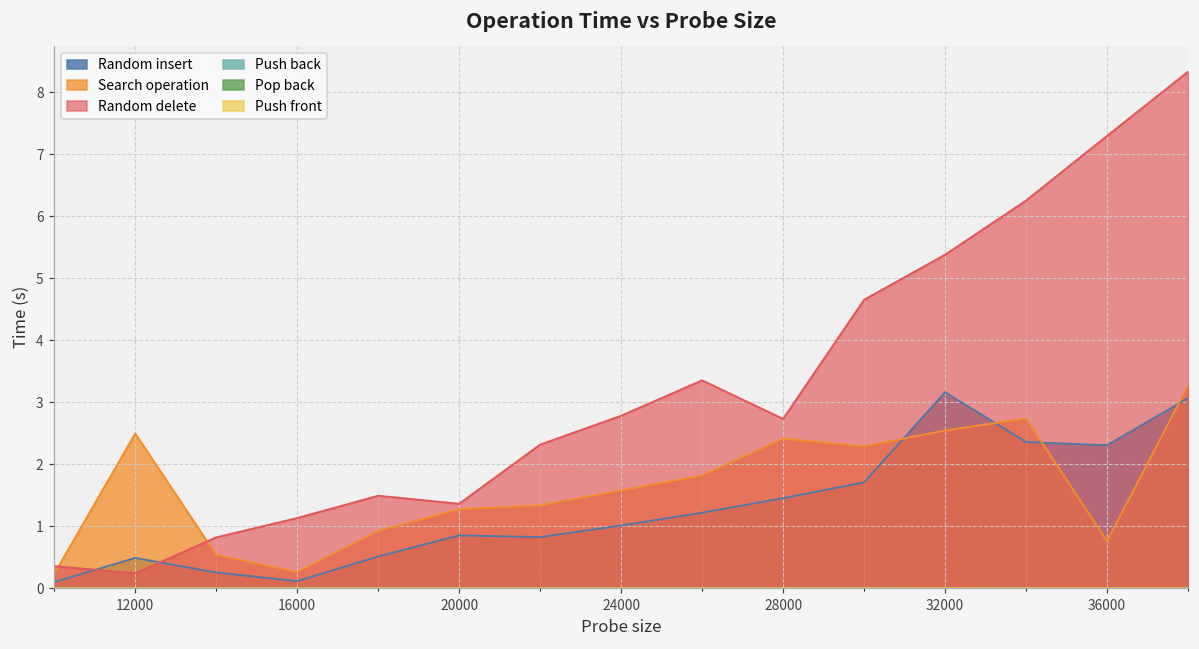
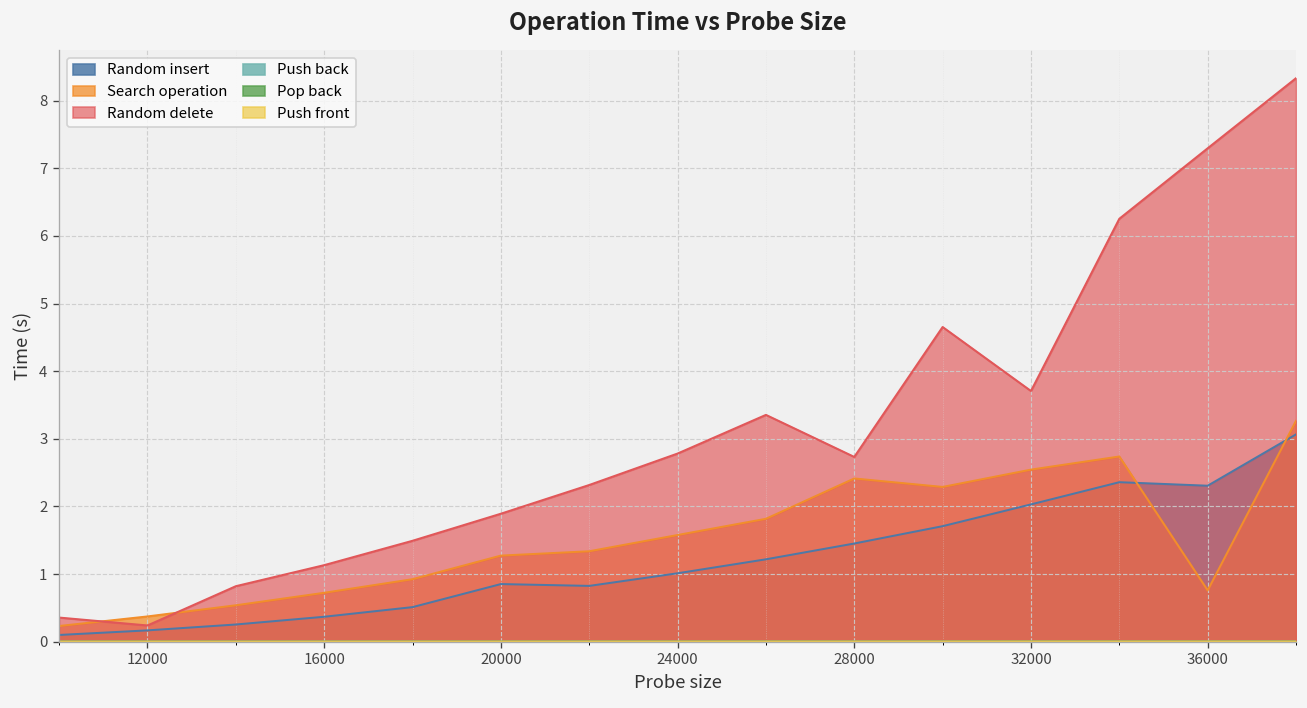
Random insert, 12000: 0.5 -> 0.2
Search operation, 12000: 2.5 -> 0.4
Random insert, 16000: 0.1 -> 0.4
Search operation, 16000: 0.3 -> 0.7
Random delete, 20000: 1.4 -> 1.9
Random insert, 32000: 3.2 -> 2.0
Random delete, 32000: 5.4 -> 3.7
